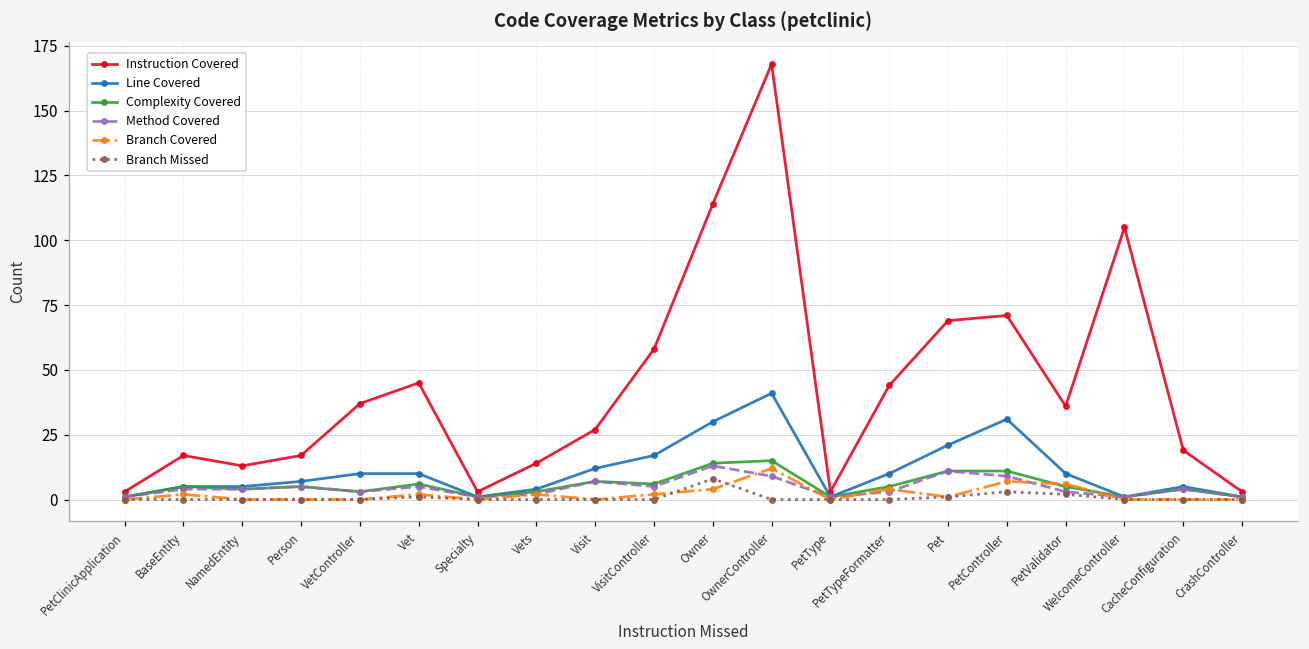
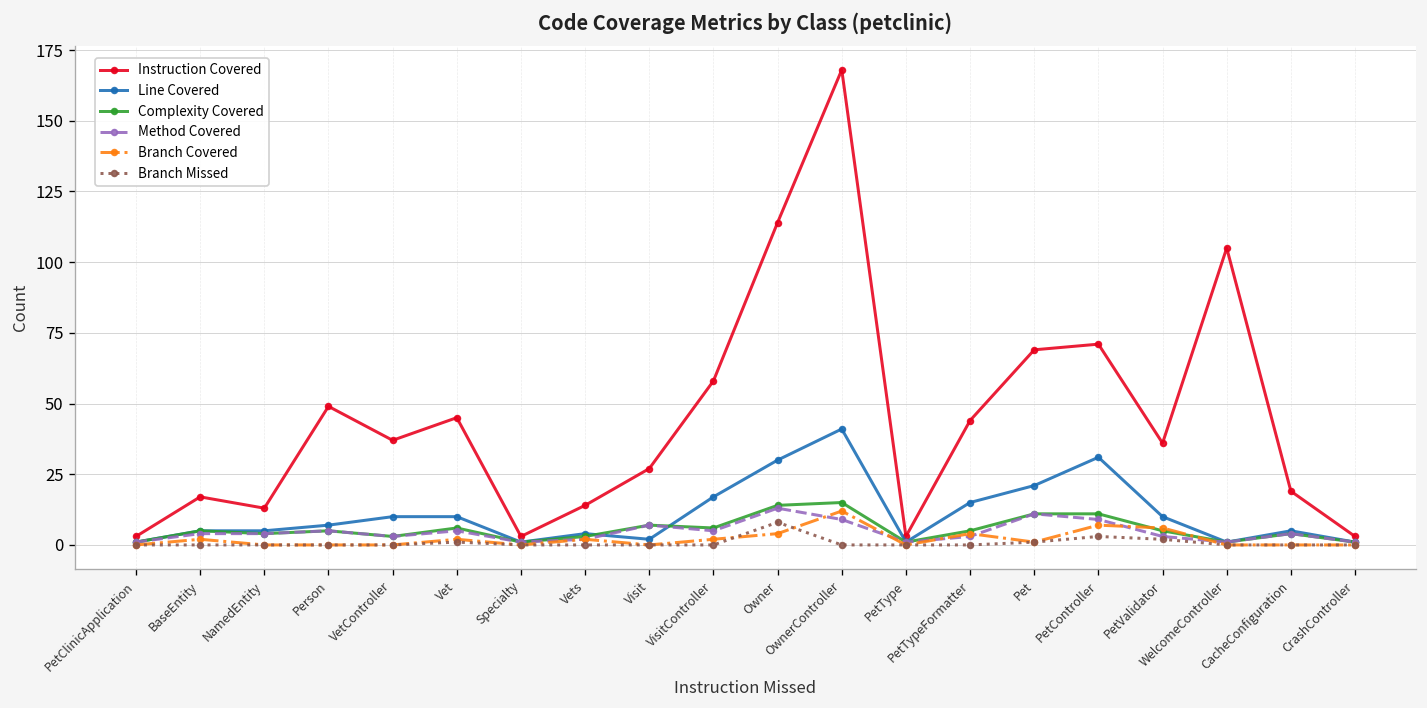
Instruction Covered, Person: 17 -> 49
Line Covered, Visit: 12 -> 2
Line Covered, PetTypeFormatter: 10 -> 15
